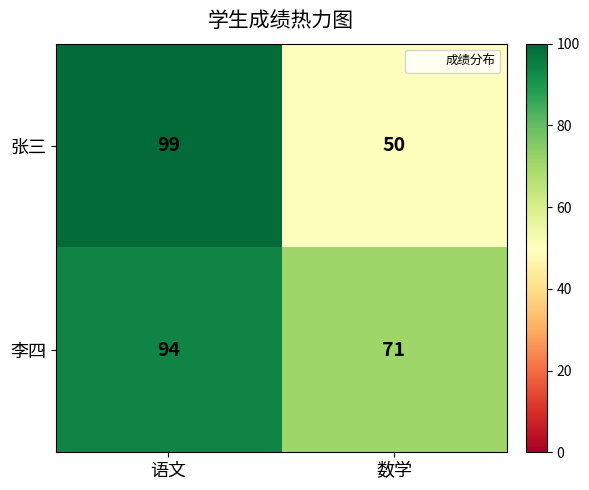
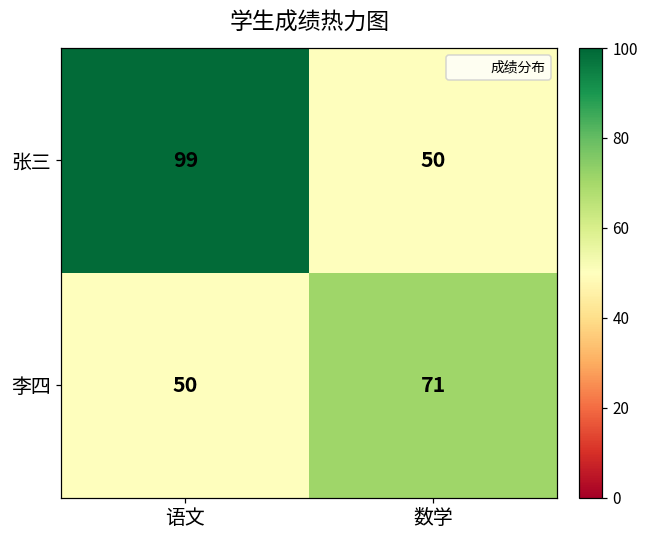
李四, 语文: 94 -> 50
